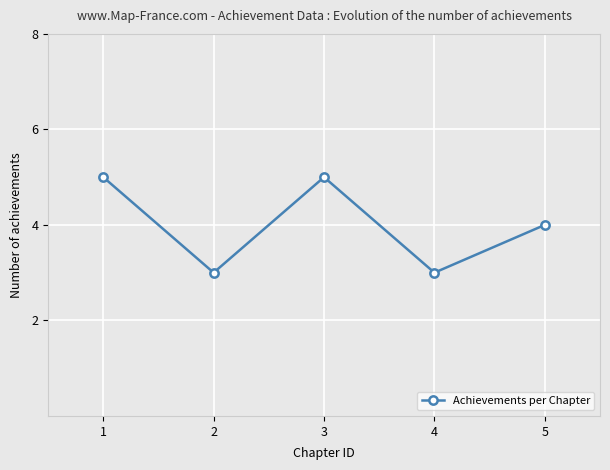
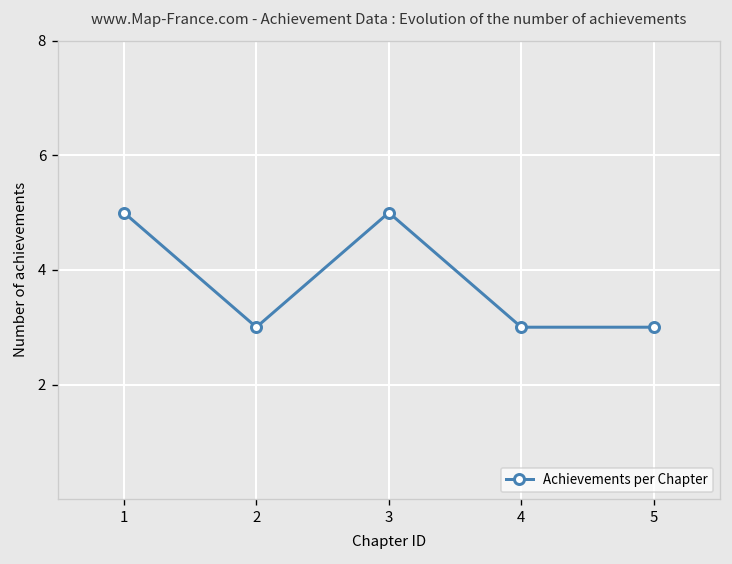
5: 4 -> 3
